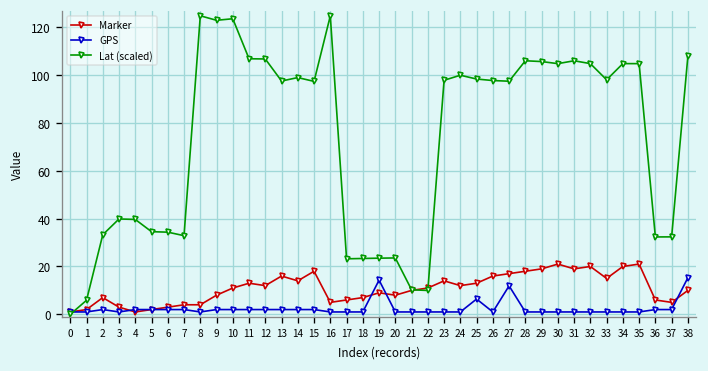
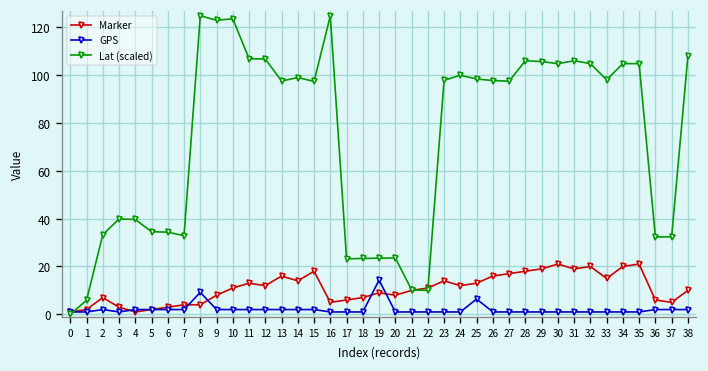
GPS, 8: 1 -> 9
GPS, 27: 12 -> 1
GPS, 38: 15 -> 2
